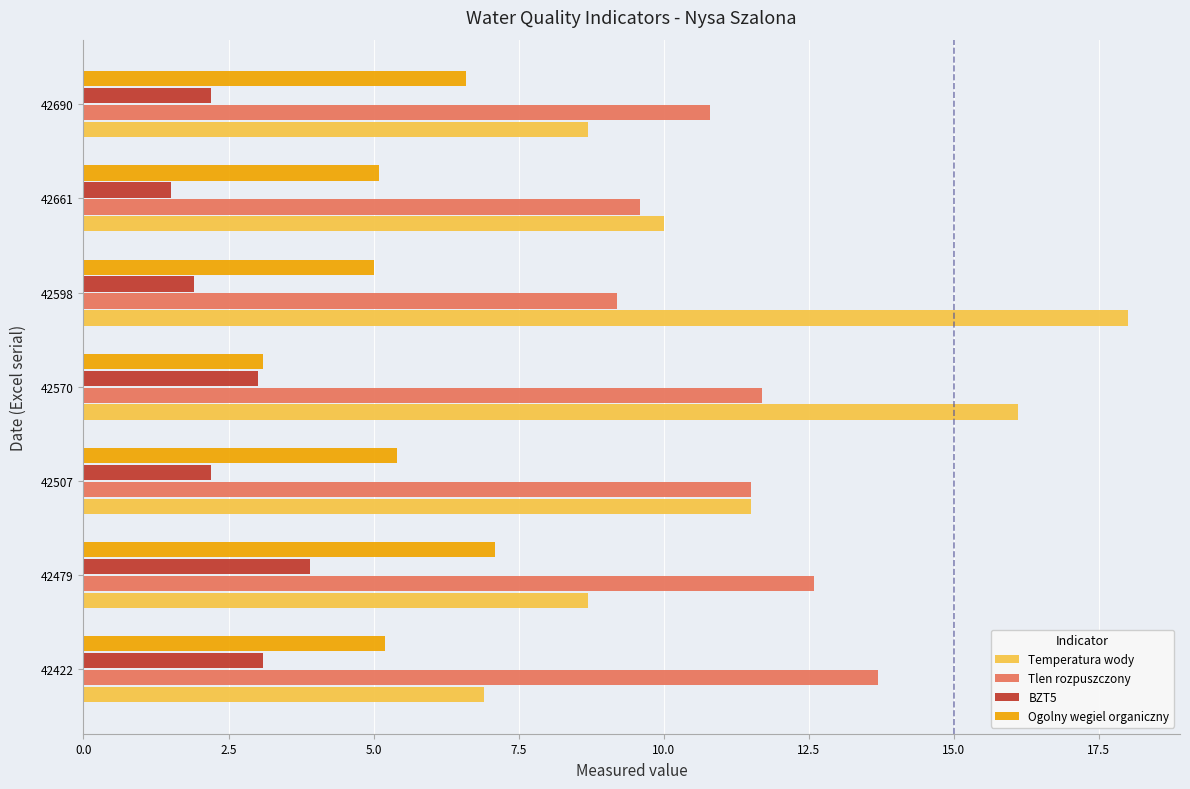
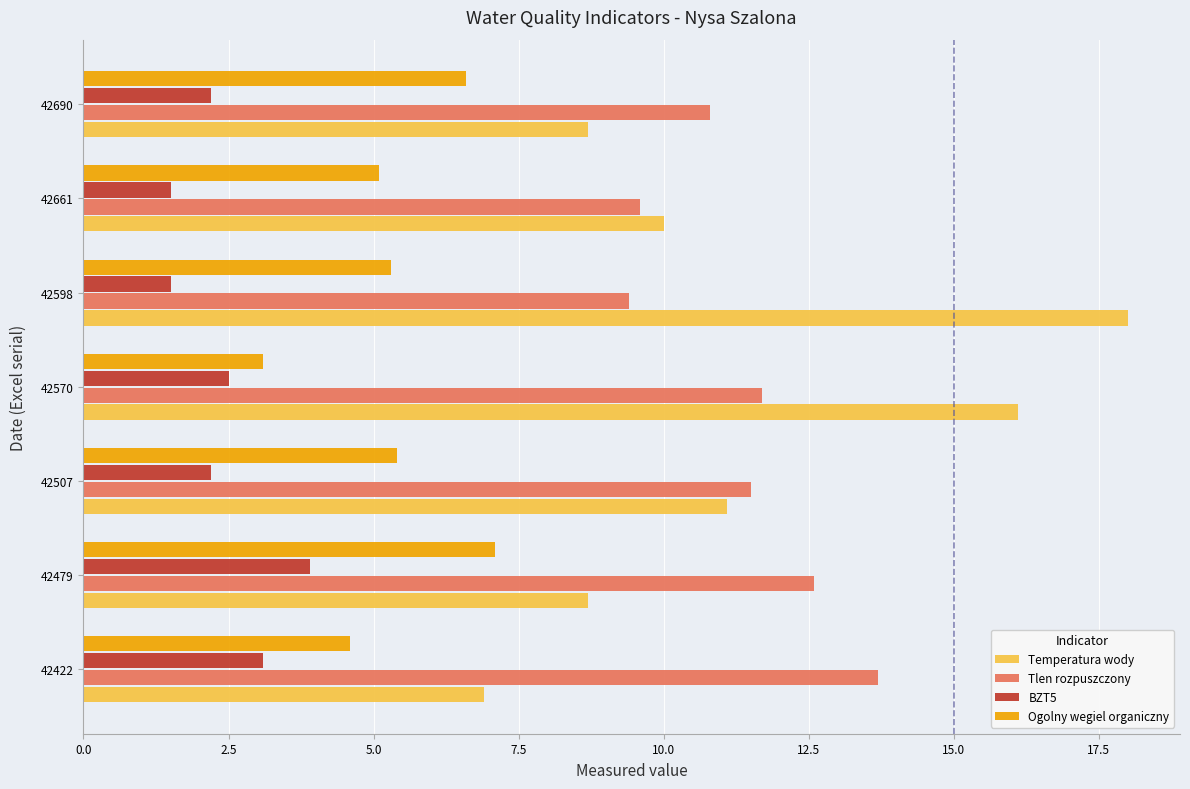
Ogolny wegiel organiczny, 42598: 5.0 -> 5.3
BZT5, 42598: 1.9 -> 1.5
Tlen rozpuszczony, 42598: 9.2 -> 9.4
BZT5, 42570: 3.0 -> 2.5
Temperatura wody, 42507: 11.5 -> 11.1
Ogolny wegiel organiczny, 42422: 5.2 -> 4.6
